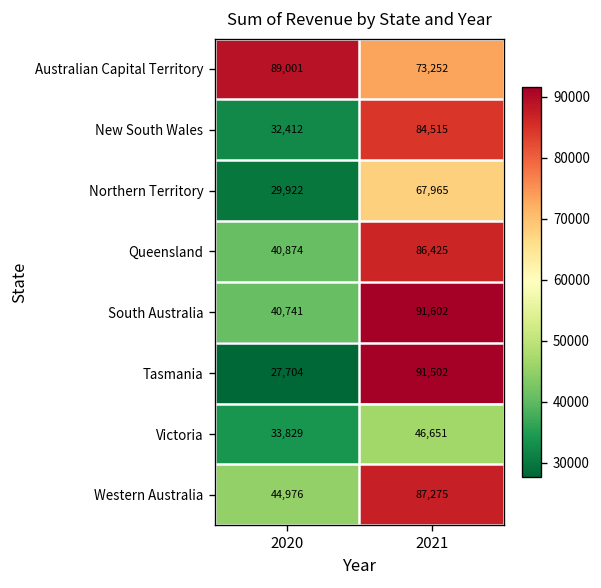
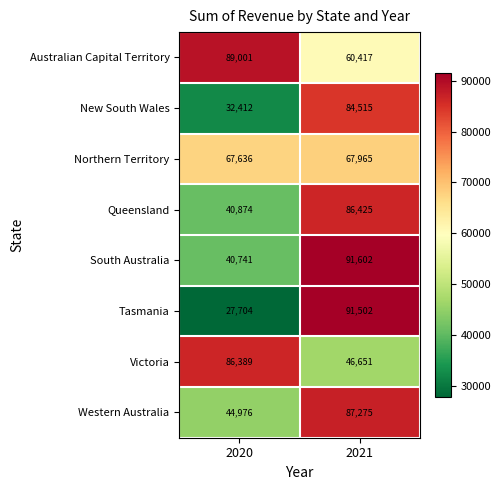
Australian Capital Territory, 2021: 73,252 -> 60,417
Northern Territory, 2020: 29,922 -> 67,636
Victoria, 2020: 33,829 -> 86,389
